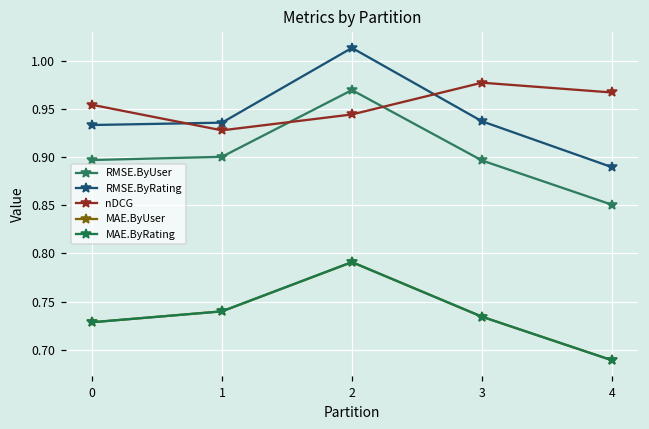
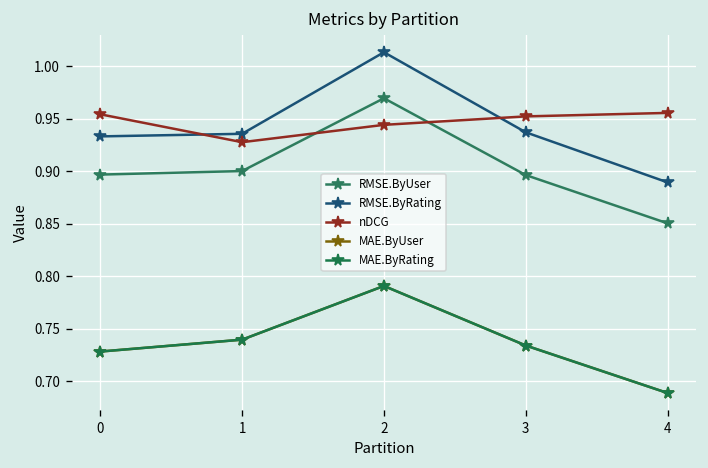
nDCG, 3: 0.98 -> 0.95
nDCG, 4: 0.97 -> 0.96
